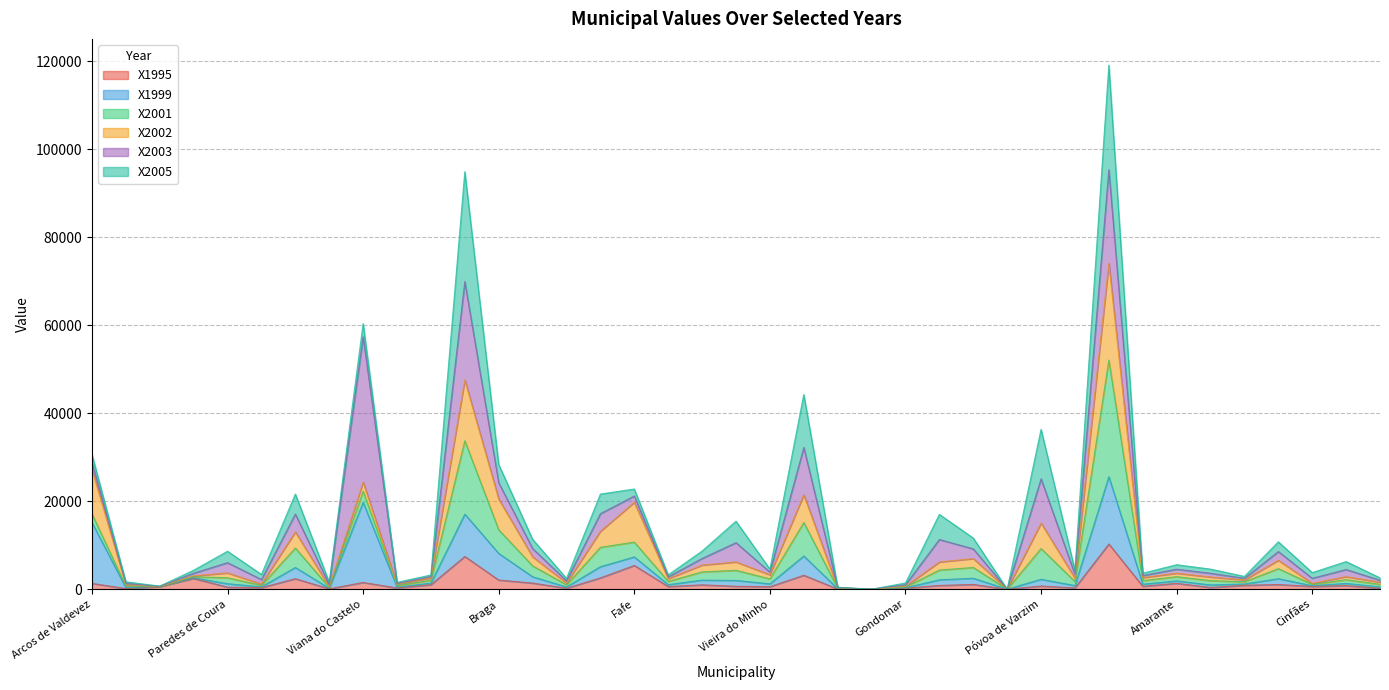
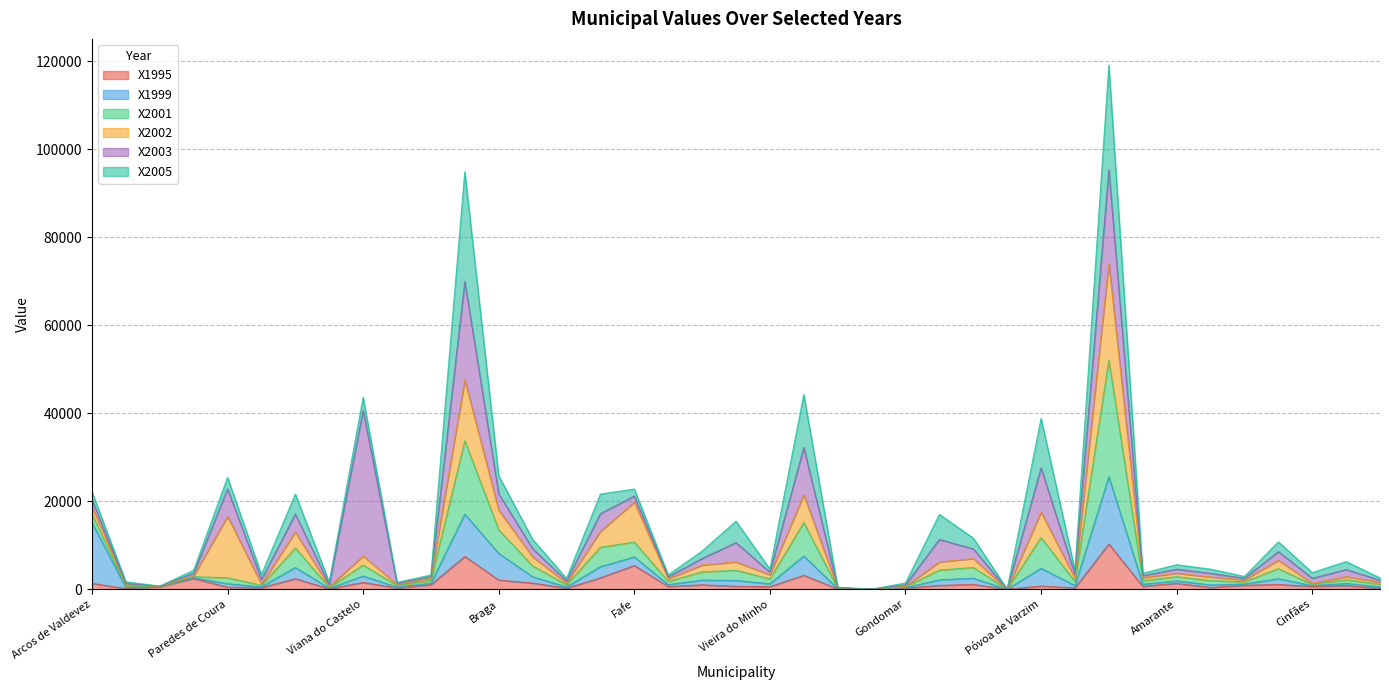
X2002, Arcos de Valdevez: 10000 -> 2000
X2002, Paredes de Coura: 1000 -> 14000
X2003, Paredes de Coura: 2000 -> 6000
X1999, Viana do Castelo: 18000 -> 1000
X2002, Braga: 7000 -> 4000
X1999, Póvoa de Varzim: 2000 -> 4000
